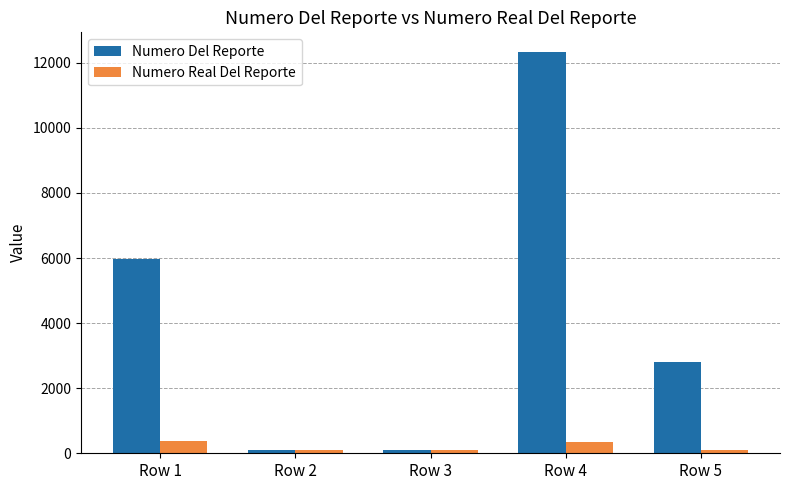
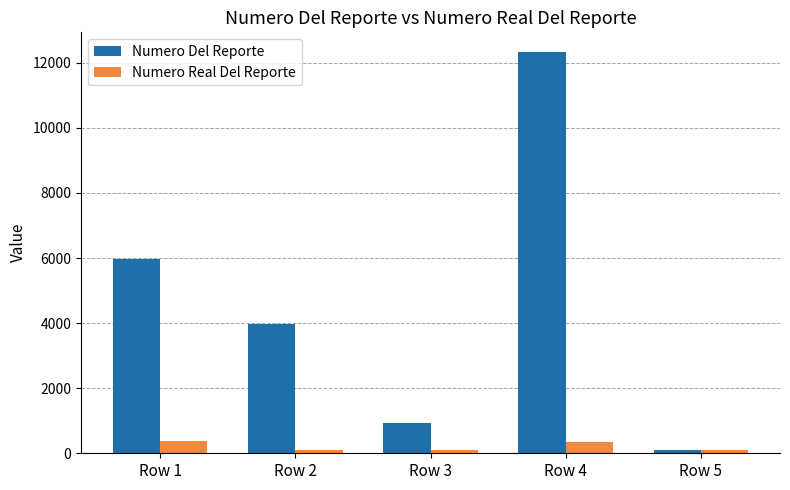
Numero Del Reporte, Row 2: 100 -> 4000
Numero Del Reporte, Row 3: 100 -> 900
Numero Del Reporte, Row 5: 2800 -> 100
